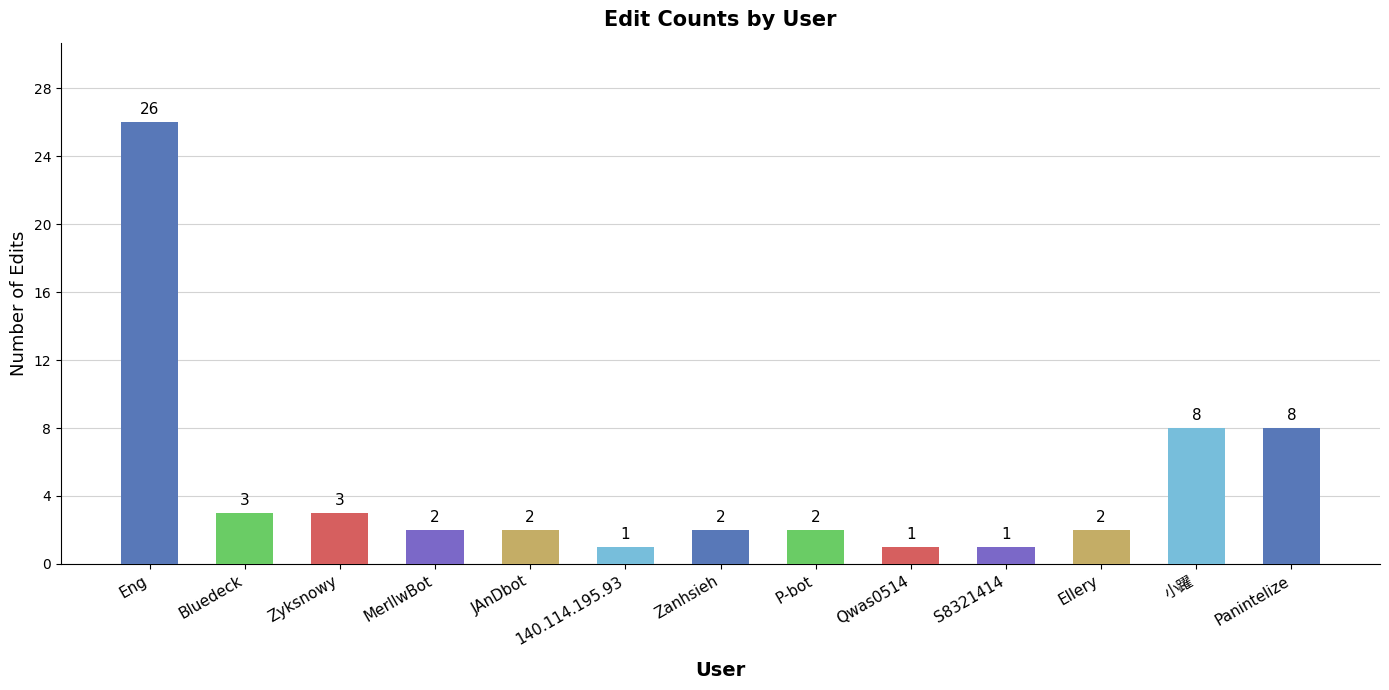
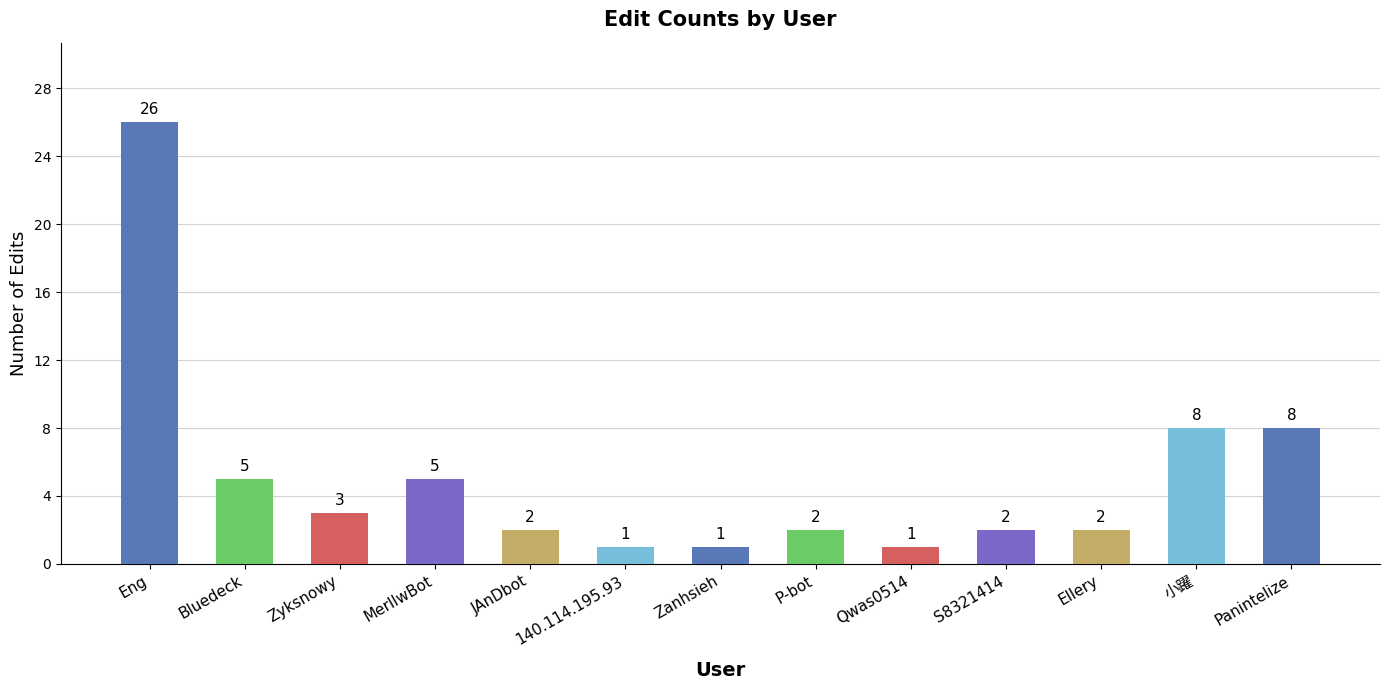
Bluedeck: 3 -> 5
MerlIwBot: 2 -> 5
Zanhsieh: 2 -> 1
S8321414: 1 -> 2
